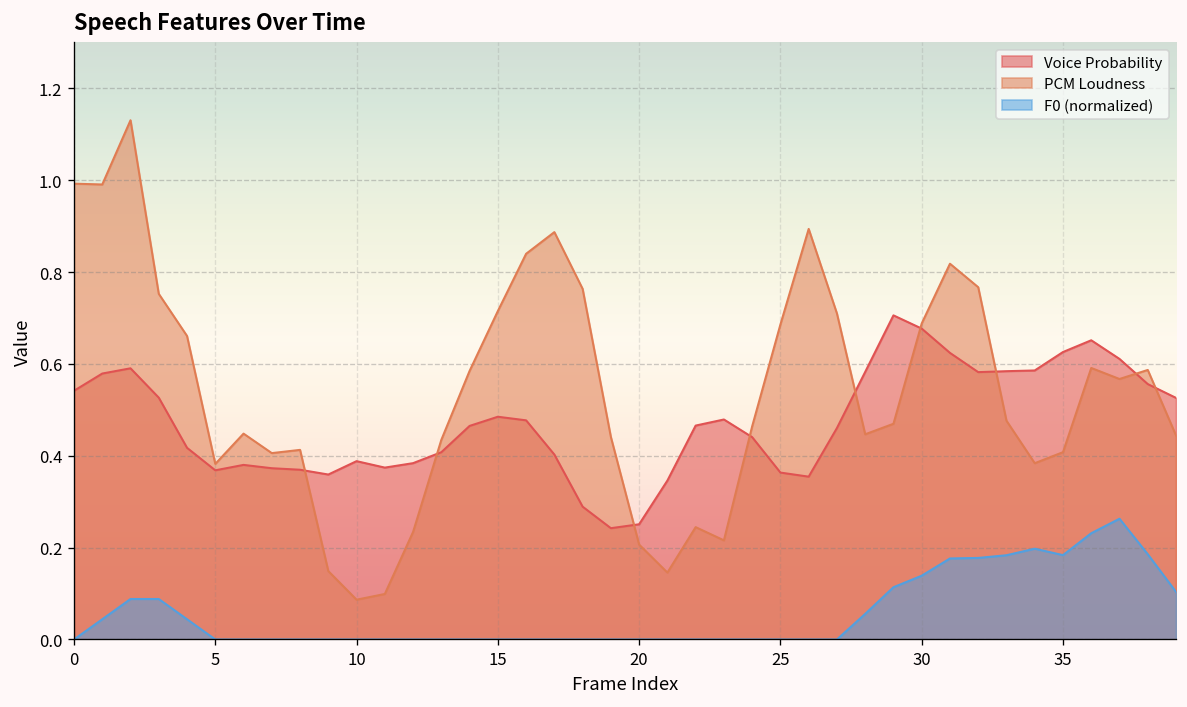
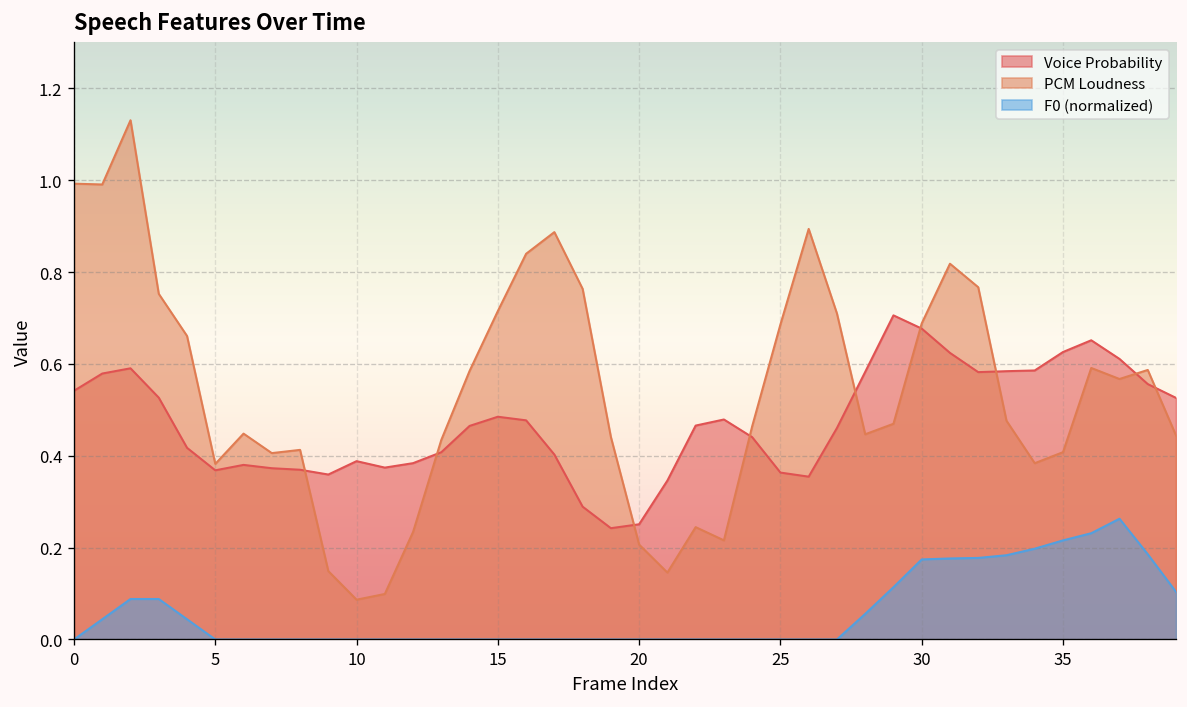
F0 (normalized), 30: 0.14 -> 0.17
F0 (normalized), 35: 0.18 -> 0.22
